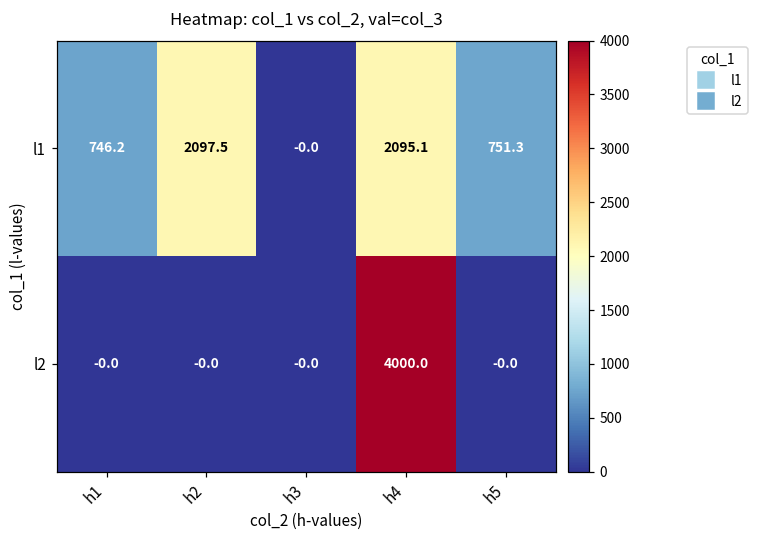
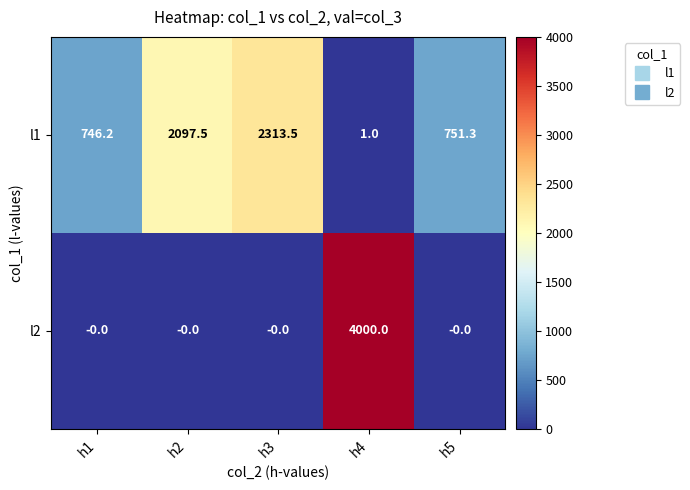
l1, h3: -0.0 -> 2313.5
l1, h4: 2095.1 -> 1.0
